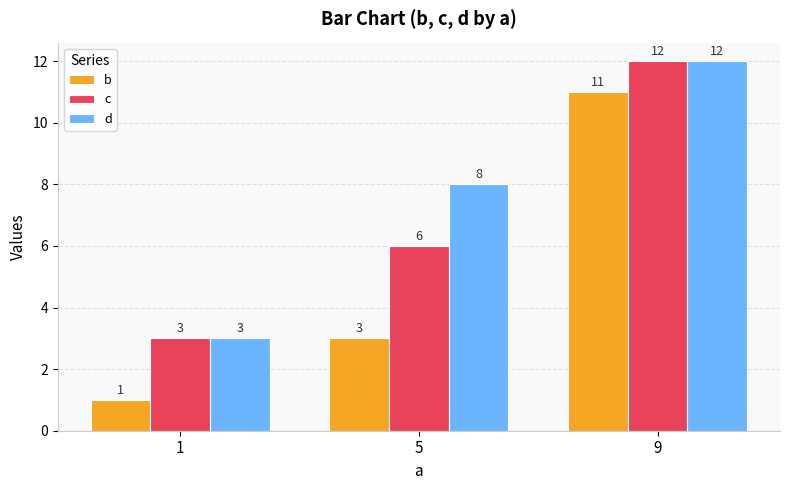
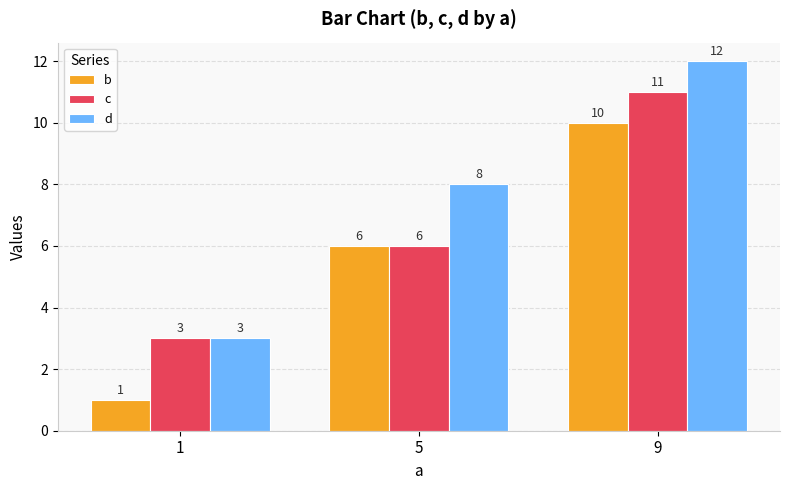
b, 5: 3 -> 6
b, 9: 11 -> 10
c, 9: 12 -> 11
